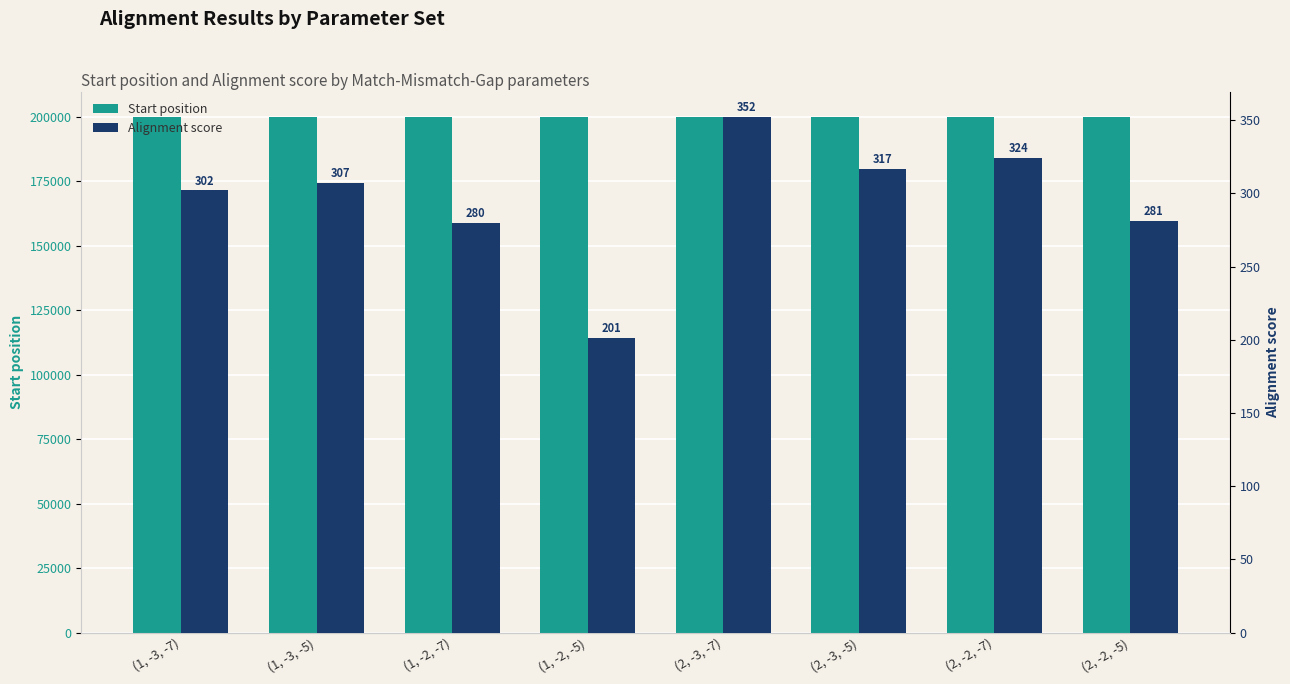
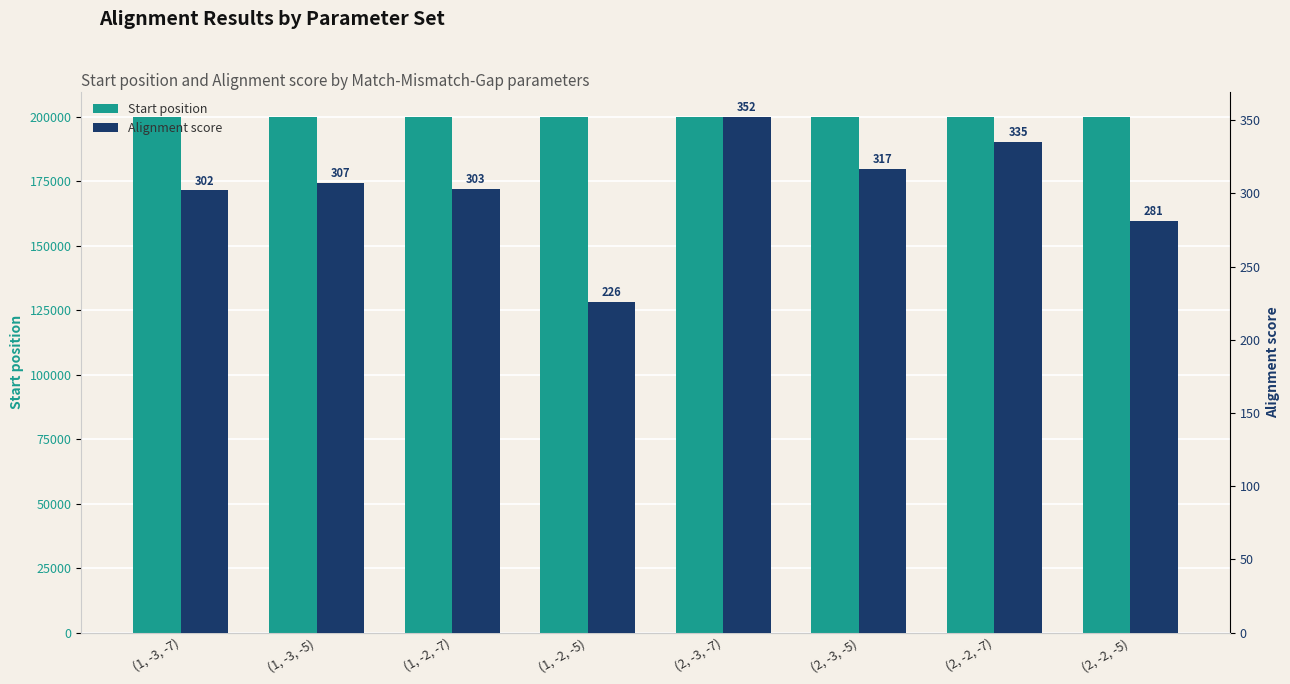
Alignment score, (1, -2, -7): 280 -> 303
Alignment score, (1, -2, -5): 201 -> 226
Alignment score, (2, -2, -7): 324 -> 335
